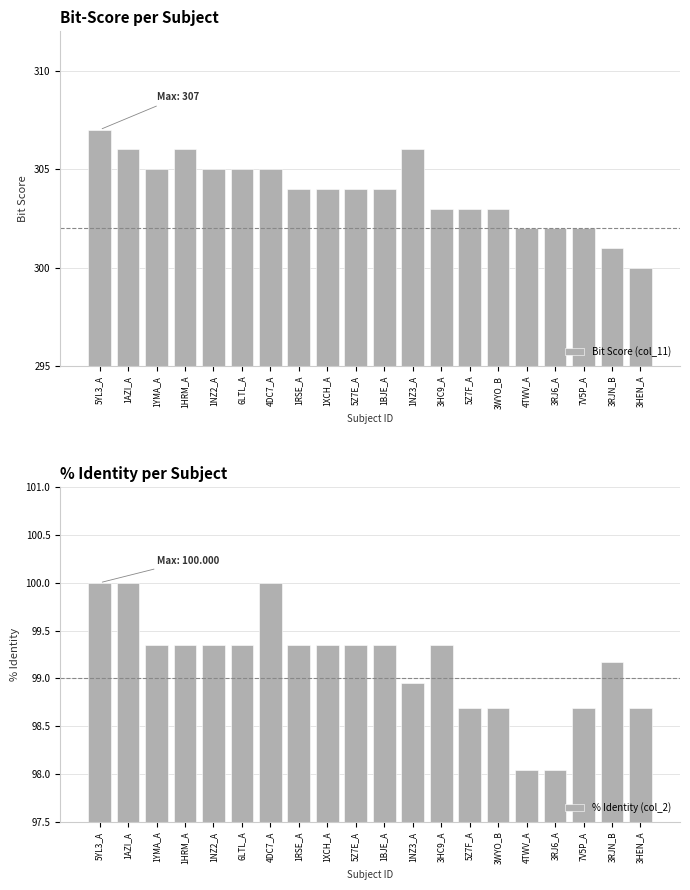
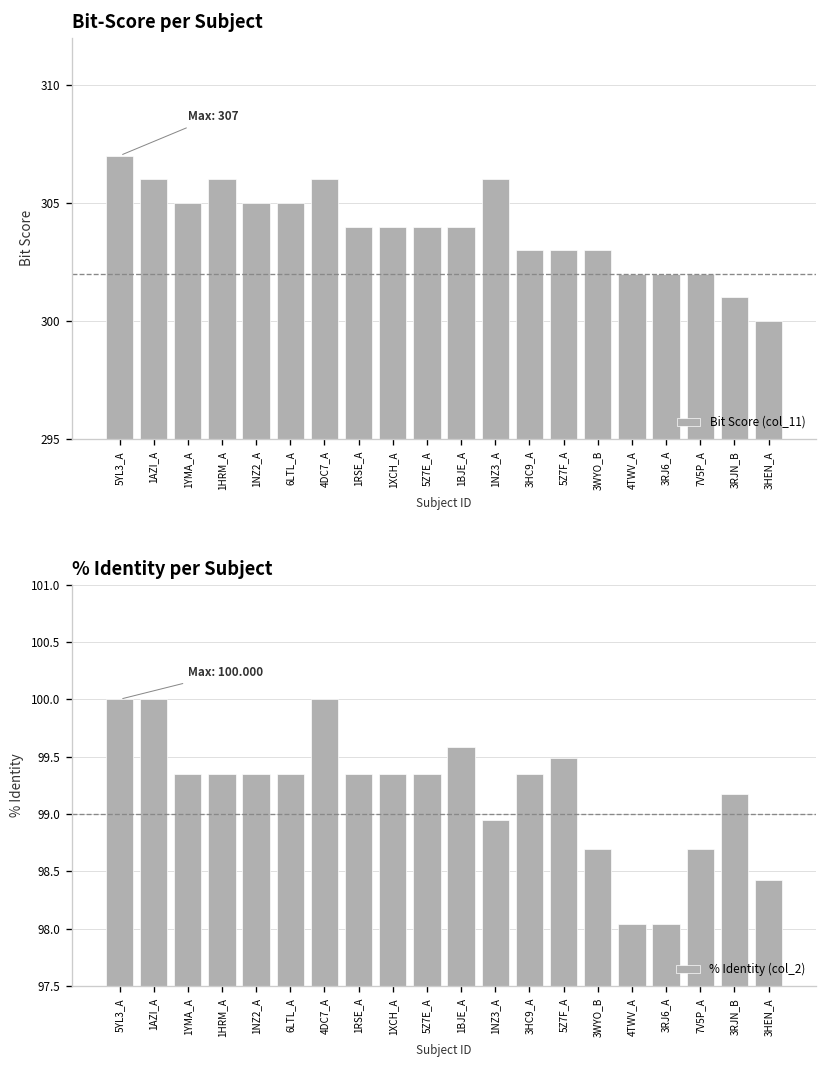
Bit-Score per Subject, 4DC7_A: 305 -> 306
% Identity per Subject, 1BJE_A: 99.3 -> 99.6
% Identity per Subject, 5Z7F_A: 98.7 -> 99.5
% Identity per Subject, 3HEN_A: 98.7 -> 98.4
